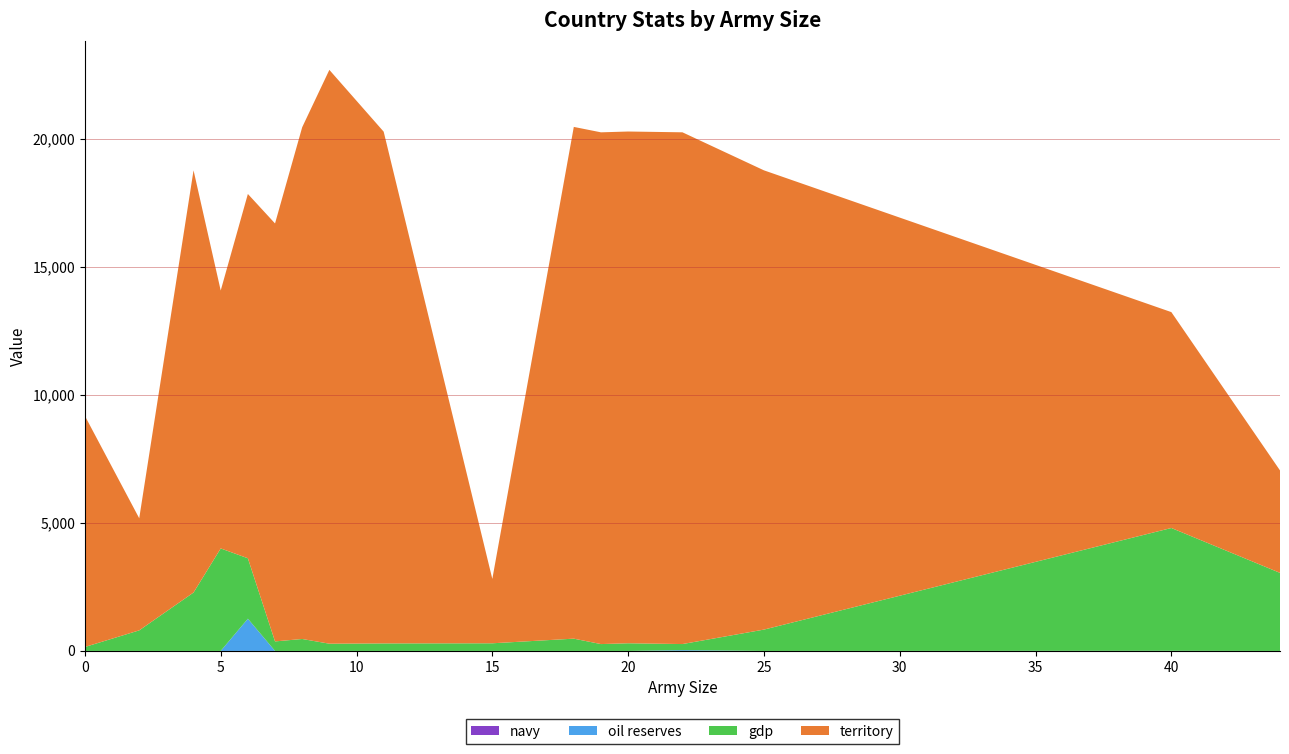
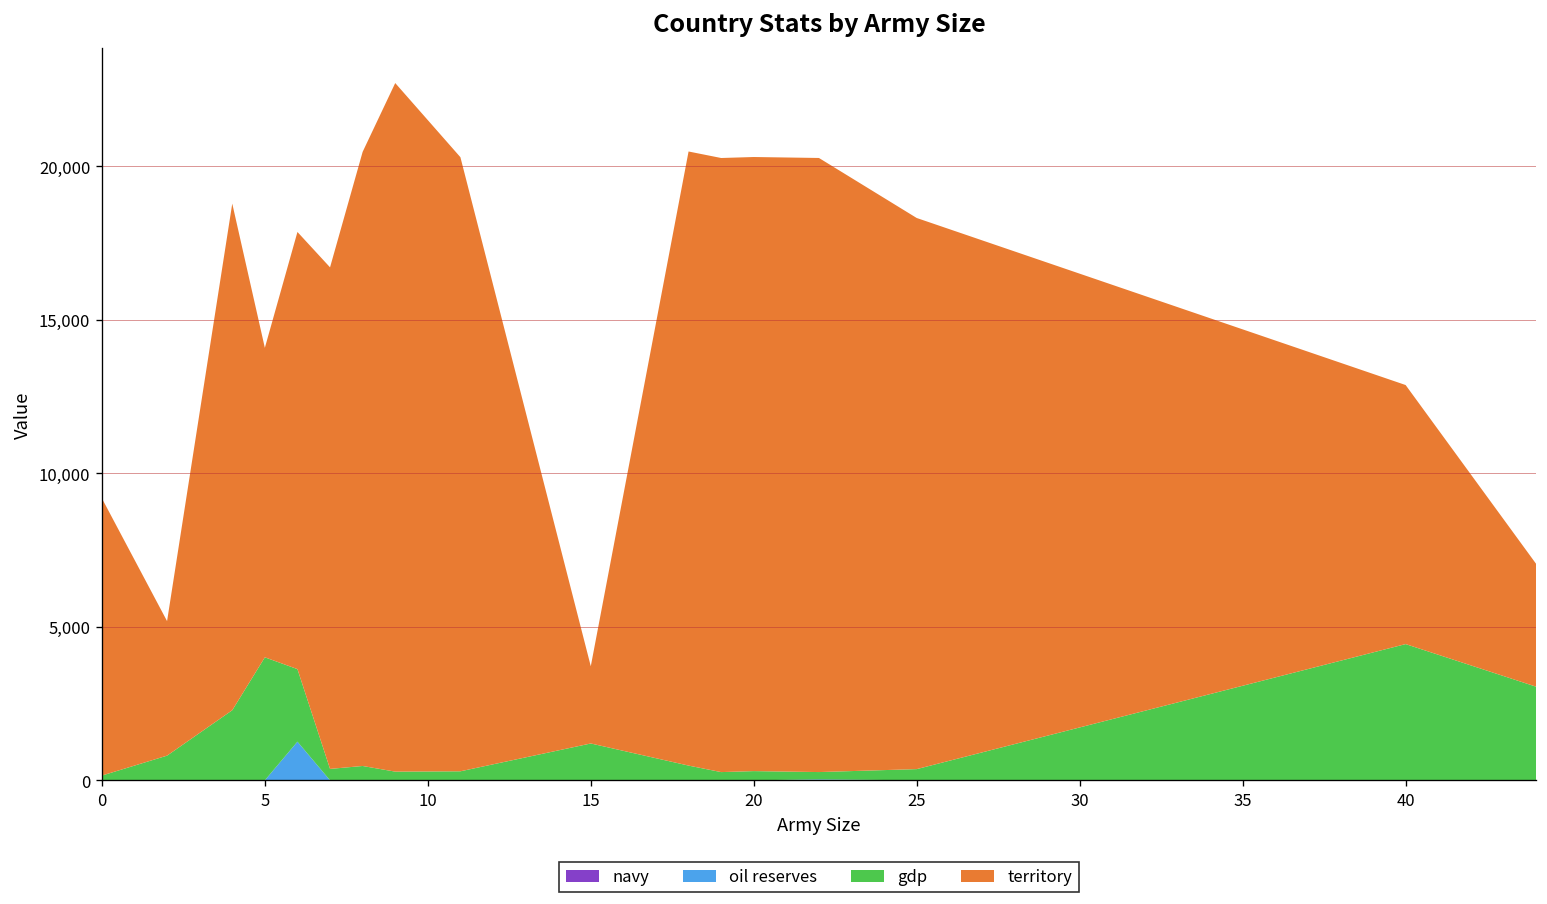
gdp, 15: 300 -> 1,200
gdp, 25: 800 -> 400
gdp, 40: 4,800 -> 4,400
